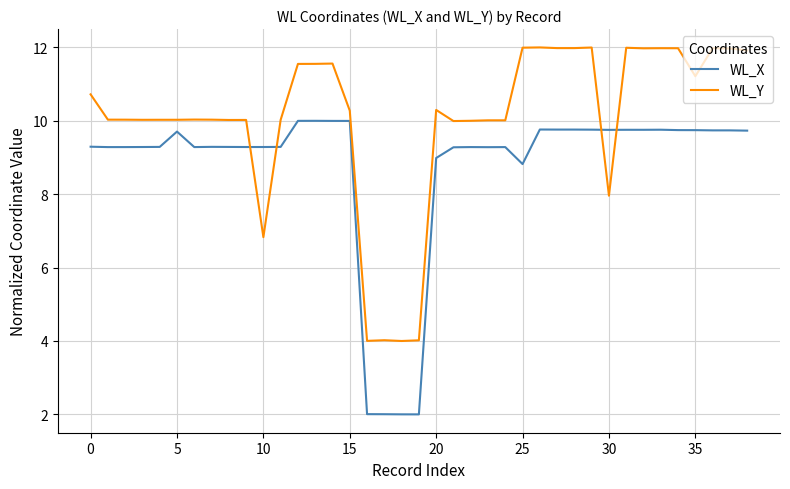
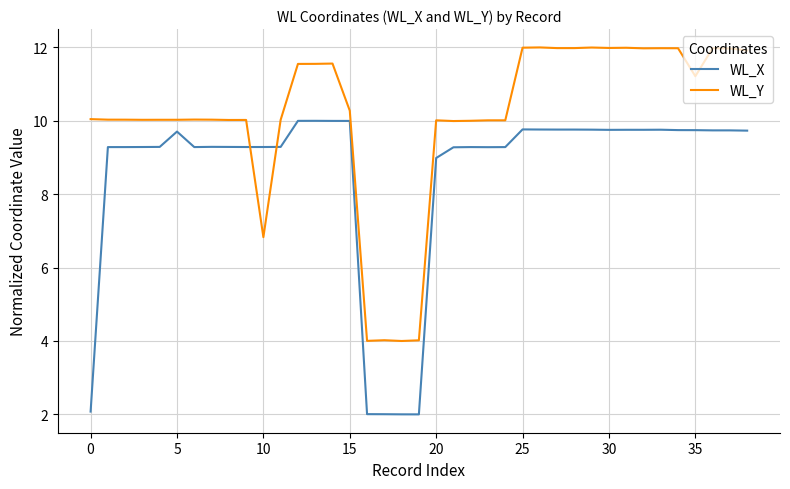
WL_X, 0: 9.3 -> 2.1
WL_Y, 0: 10.7 -> 10.0
WL_Y, 20: 10.3 -> 10.0
WL_X, 25: 8.8 -> 9.8
WL_Y, 30: 8.0 -> 12.0
